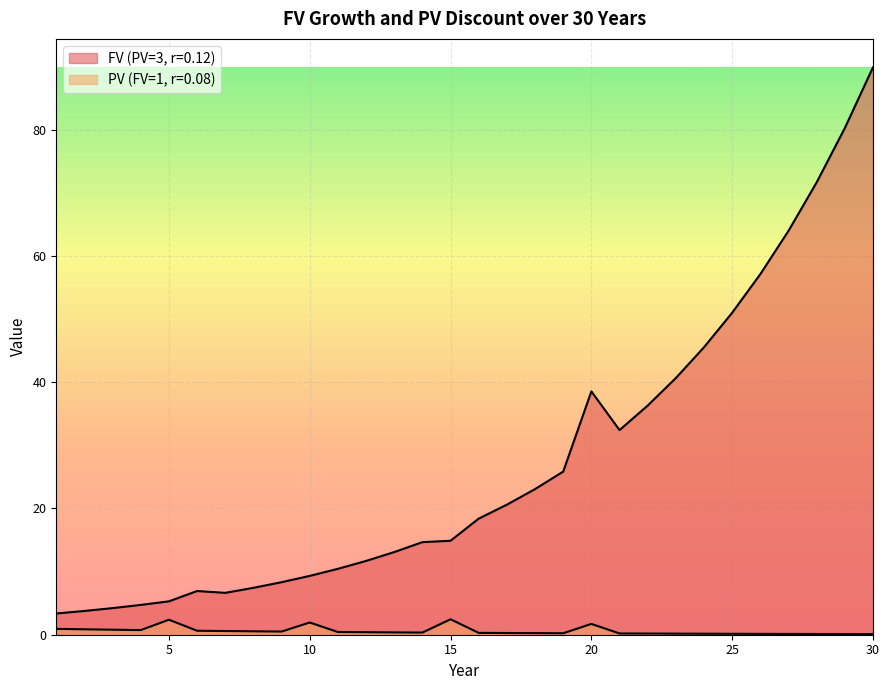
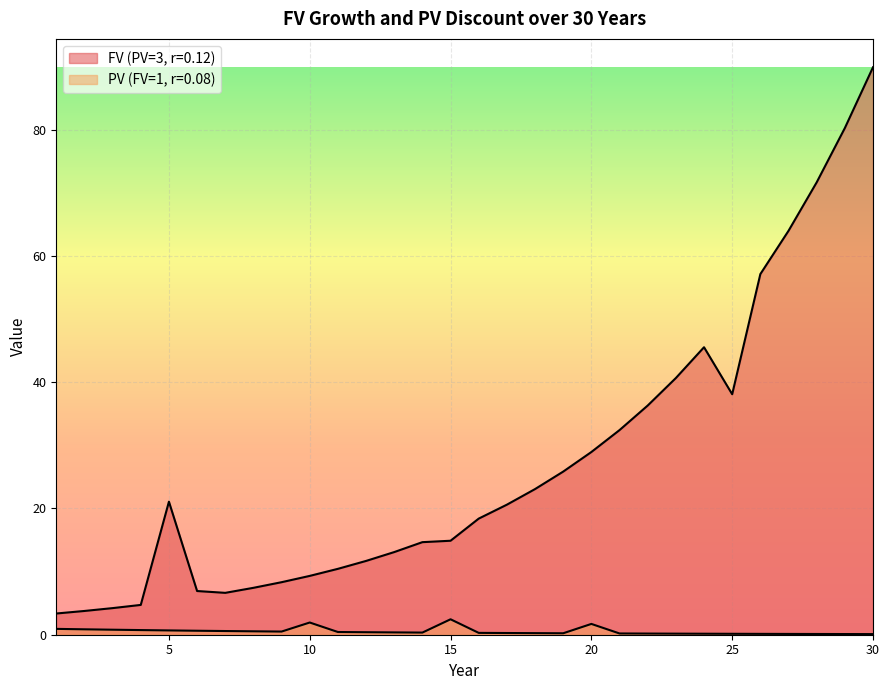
FV (PV=3, r=0.12), 5: 5 -> 21
PV (FV=1, r=0.08), 5: 2 -> 1
FV (PV=3, r=0.12), 20: 39 -> 29
FV (PV=3, r=0.12), 25: 51 -> 38
